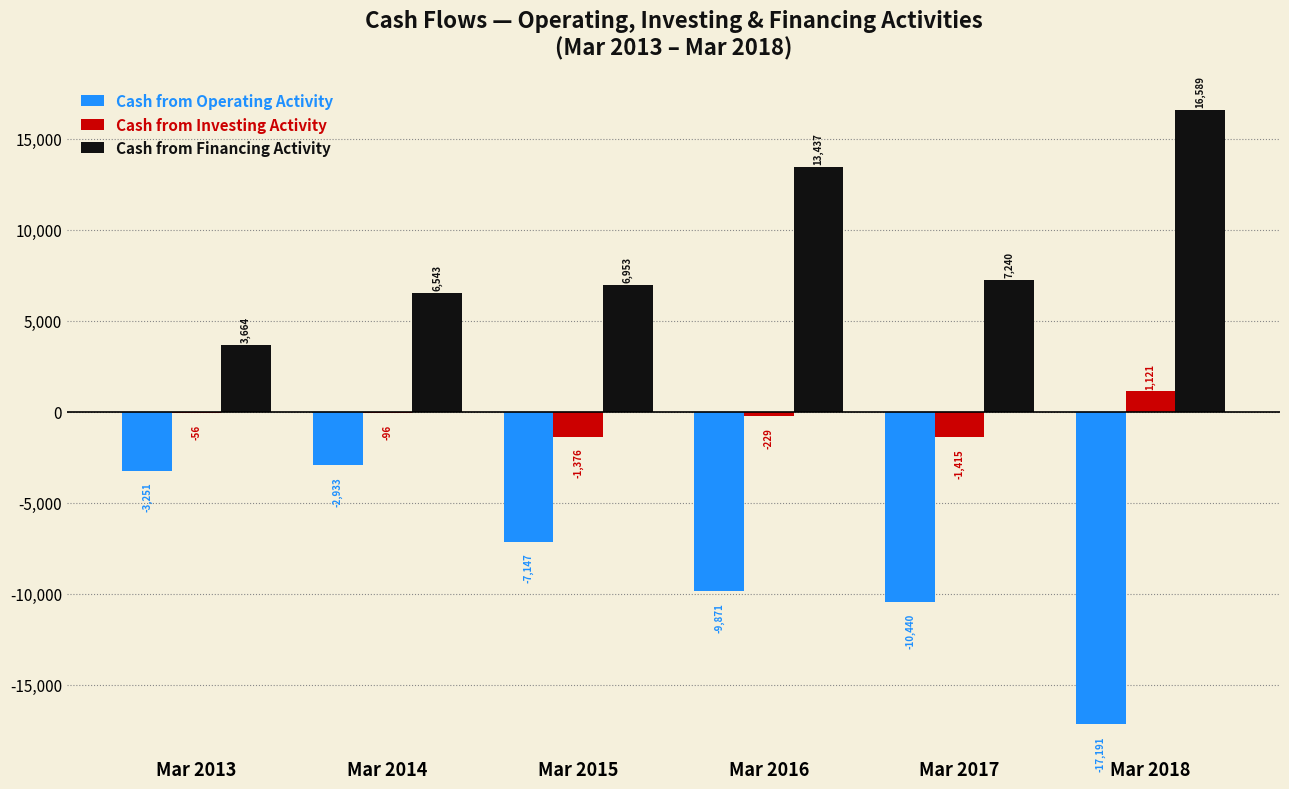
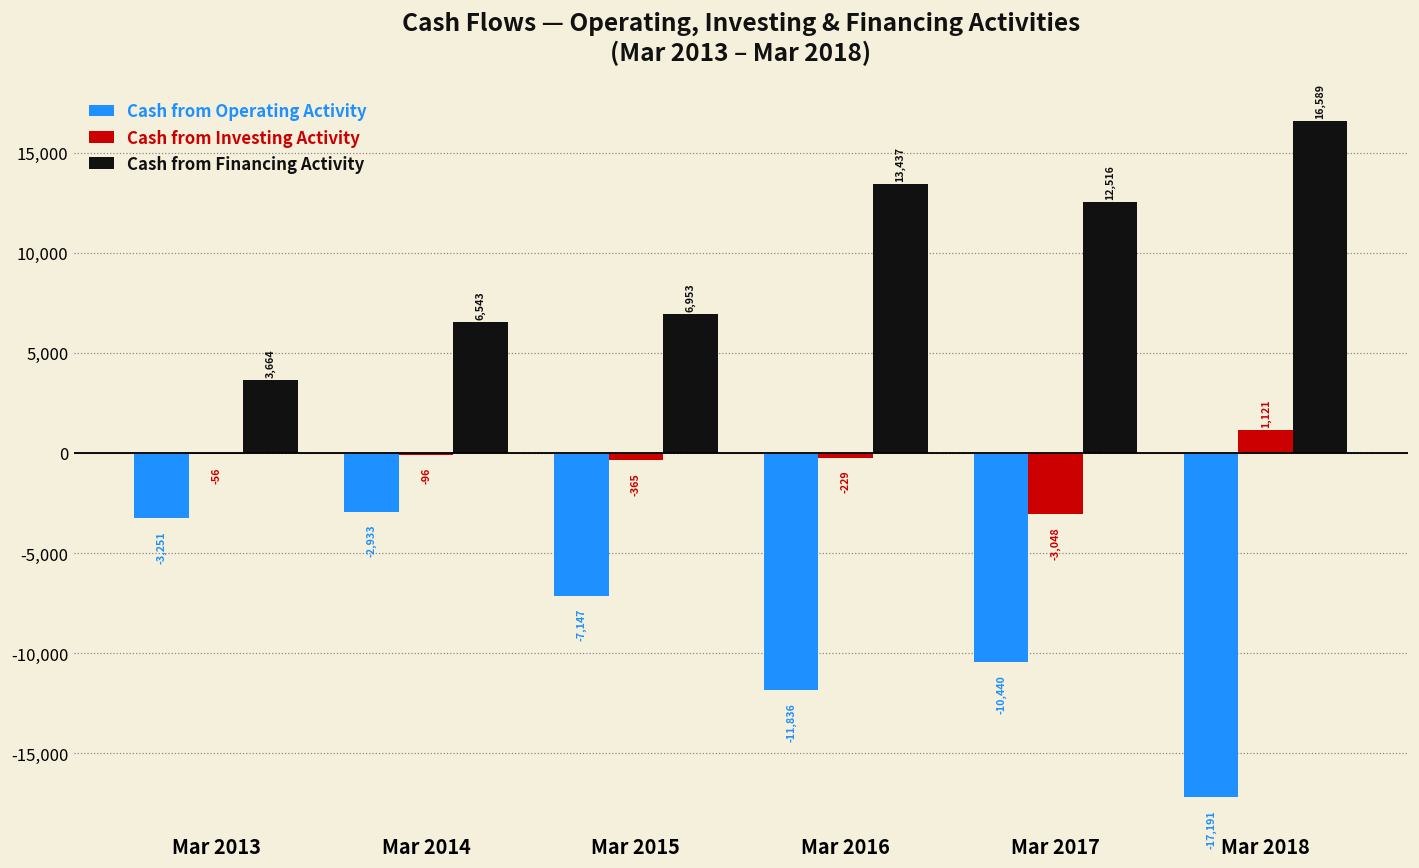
Cash from Investing Activity, Mar 2015: -1,376 -> -365
Cash from Operating Activity, Mar 2016: -9,871 -> -11,836
Cash from Investing Activity, Mar 2017: -1,415 -> -3,048
Cash from Financing Activity, Mar 2017: 7,240 -> 12,516
